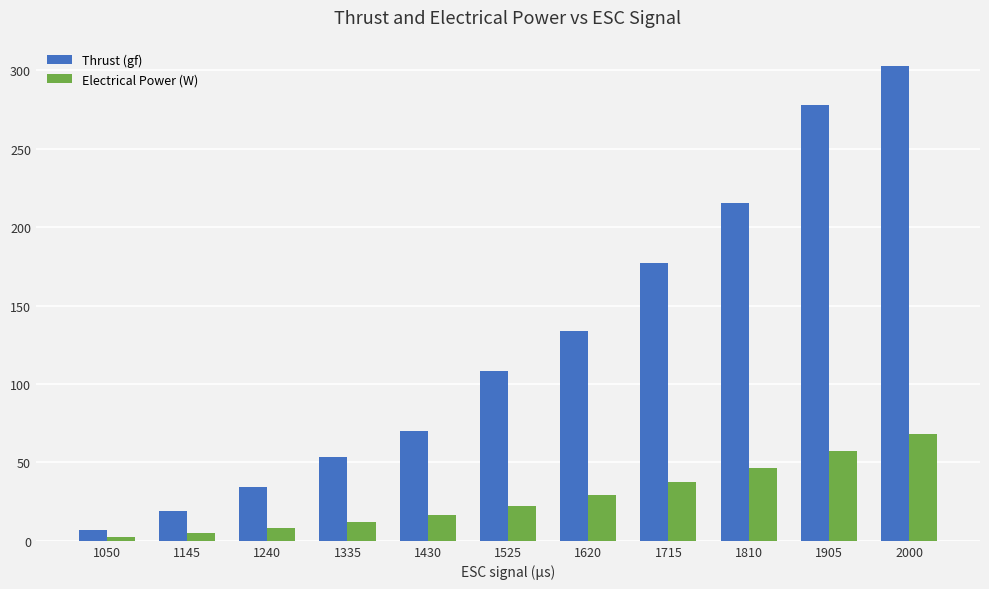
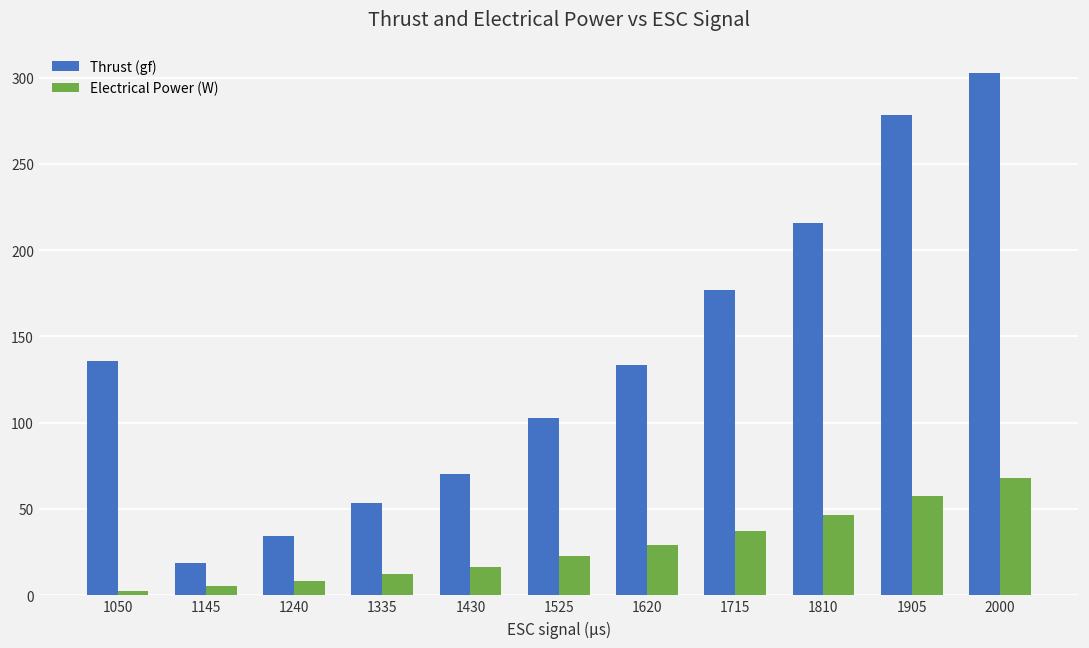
Thrust (gf), 1050: 7 -> 136
Thrust (gf), 1525: 108 -> 102
